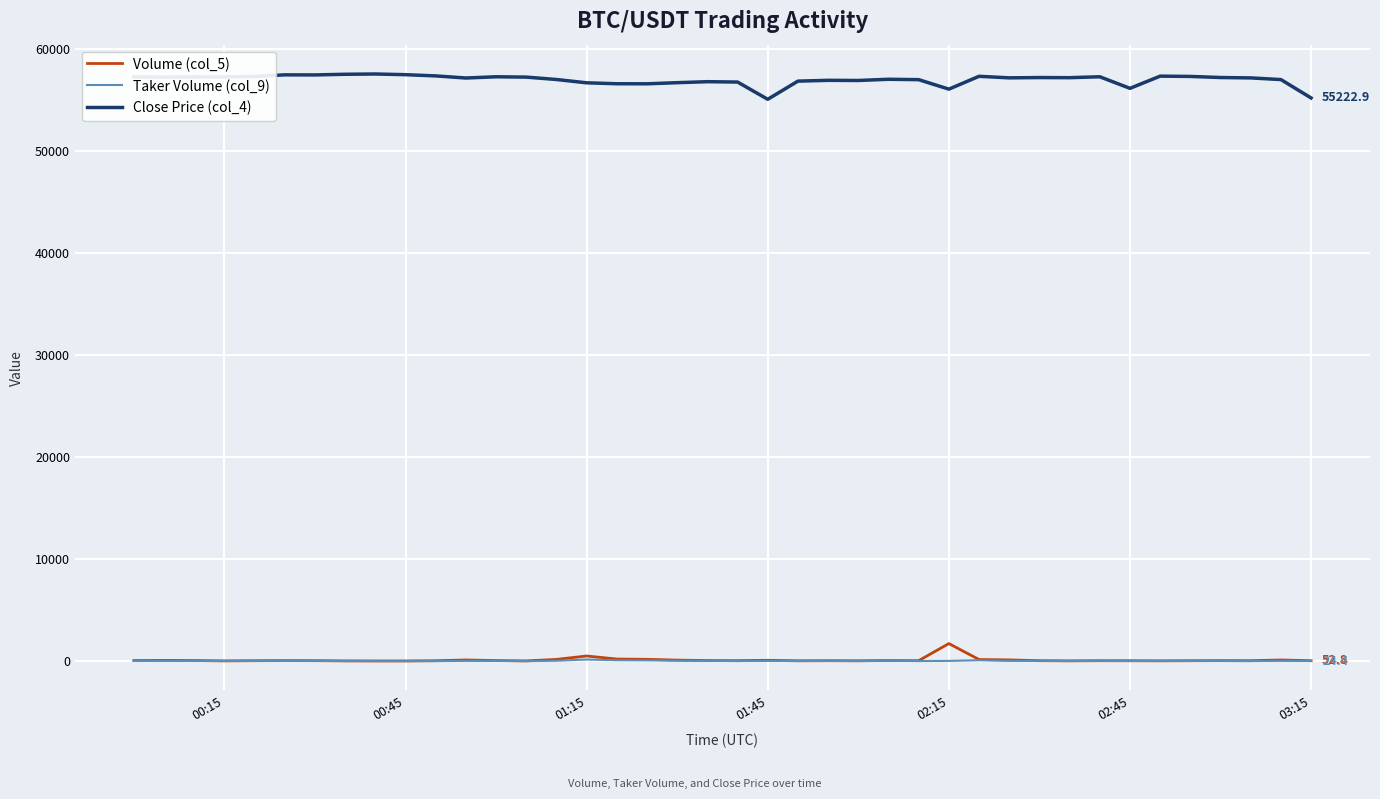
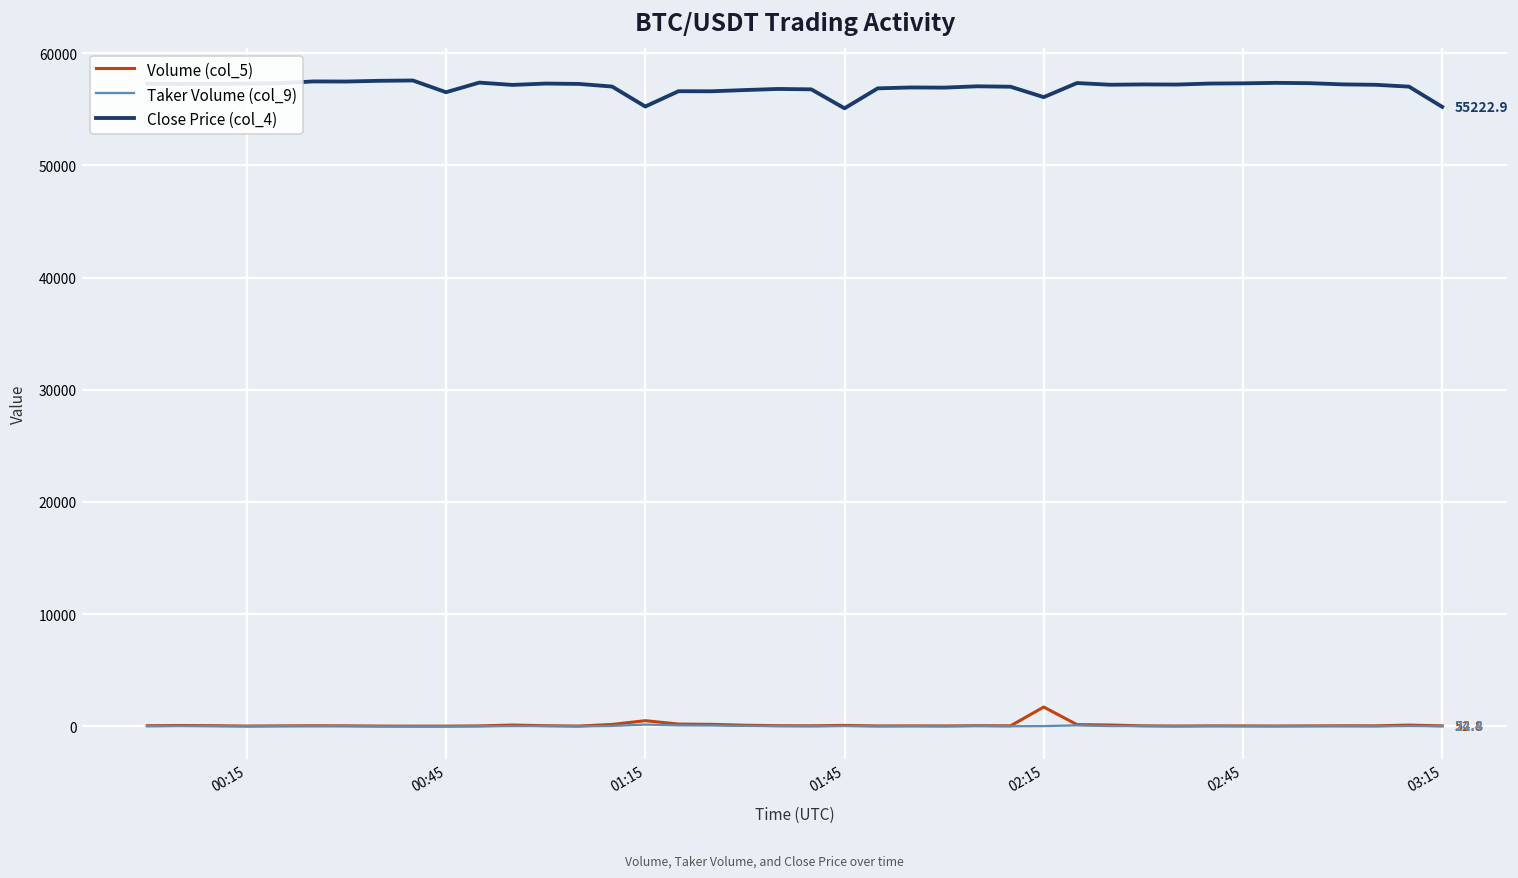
Close Price (col_4), 00:45: 57500 -> 56500
Close Price (col_4), 01:15: 56700 -> 55300
Close Price (col_4), 02:45: 56200 -> 57300
